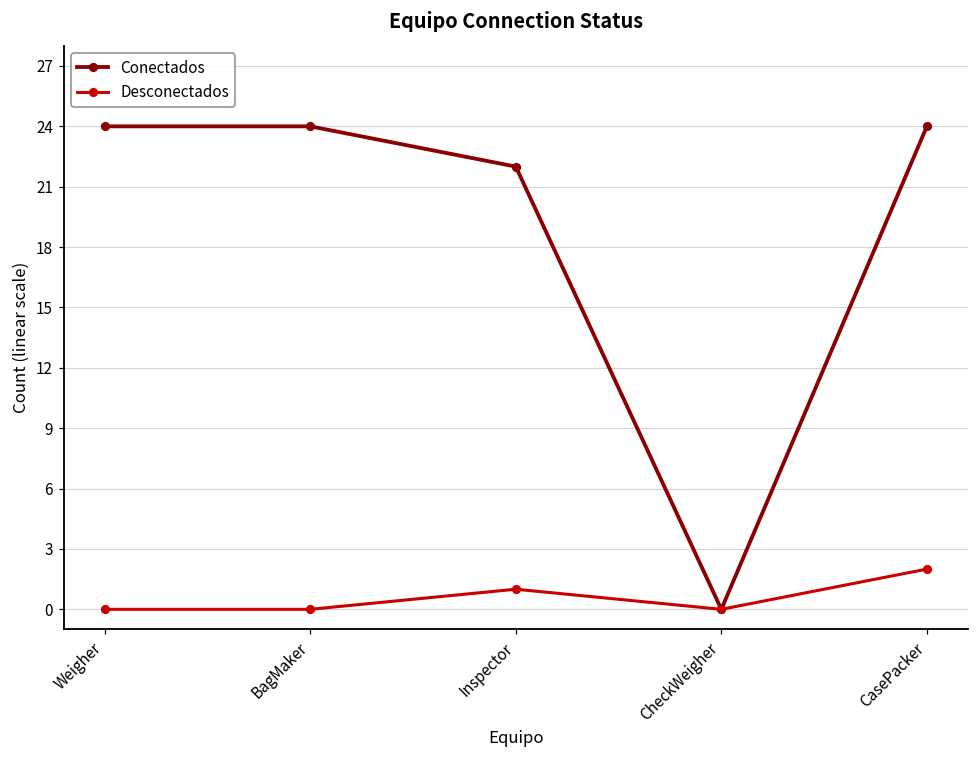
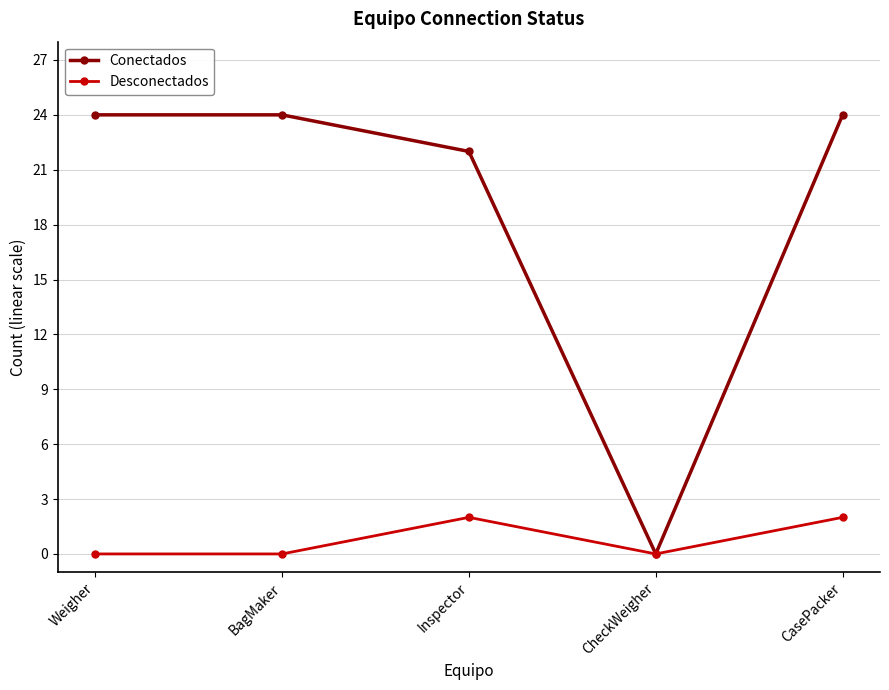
Desconectados, Inspector: 1 -> 2
